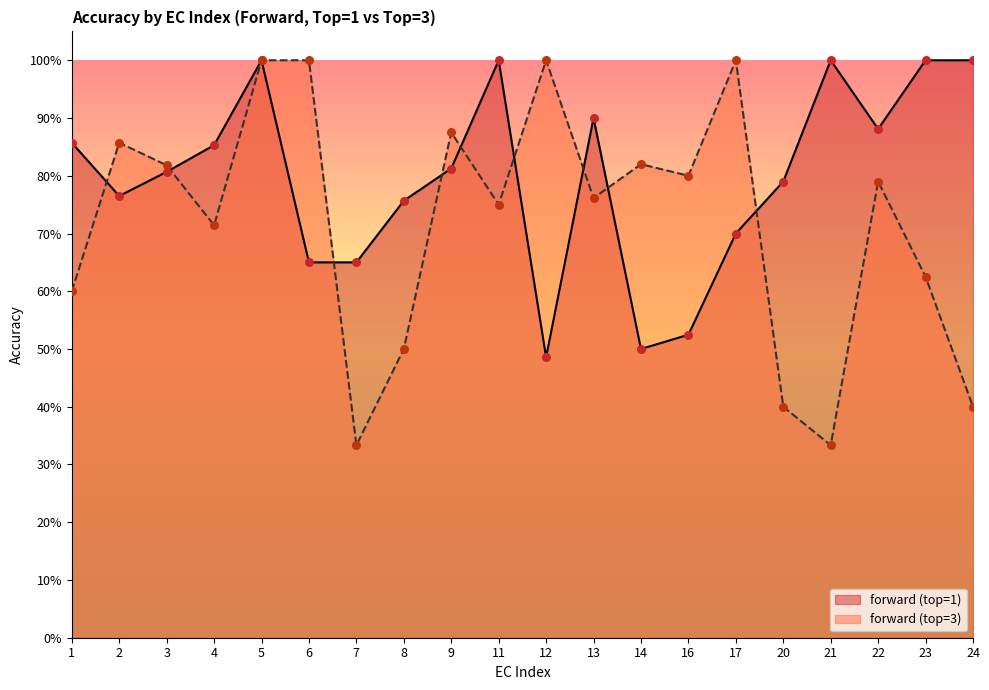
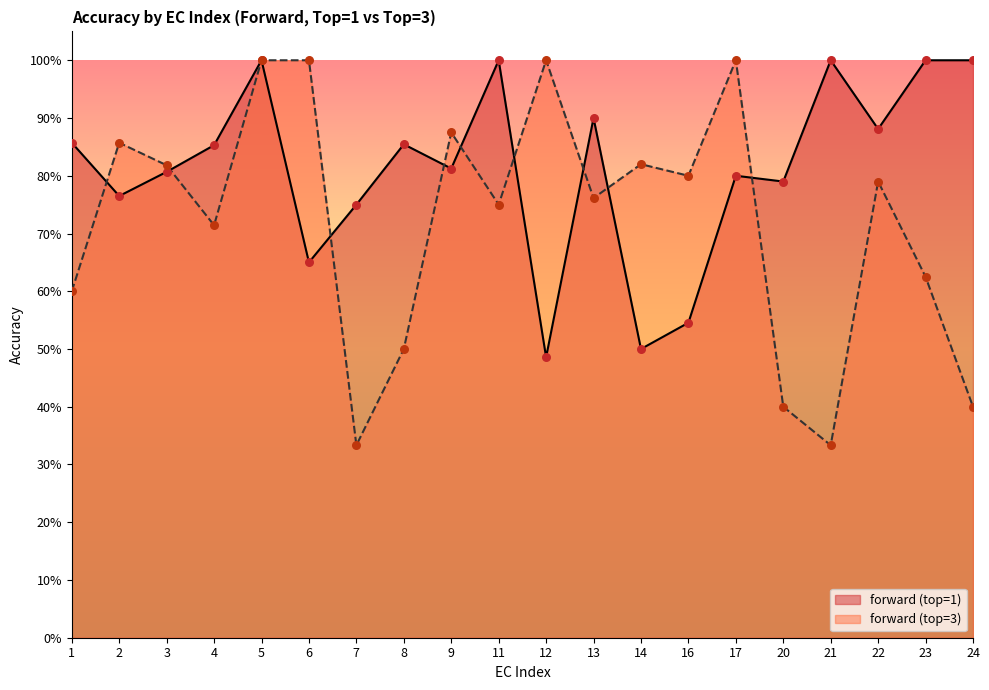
forward (top=1), 7: 65% -> 75%
forward (top=1), 8: 76% -> 85%
forward (top=1), 16: 52% -> 55%
forward (top=1), 17: 70% -> 80%
